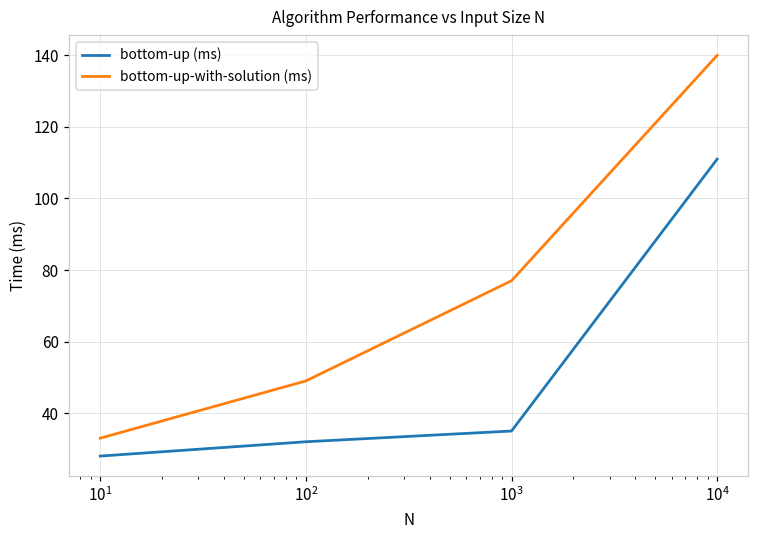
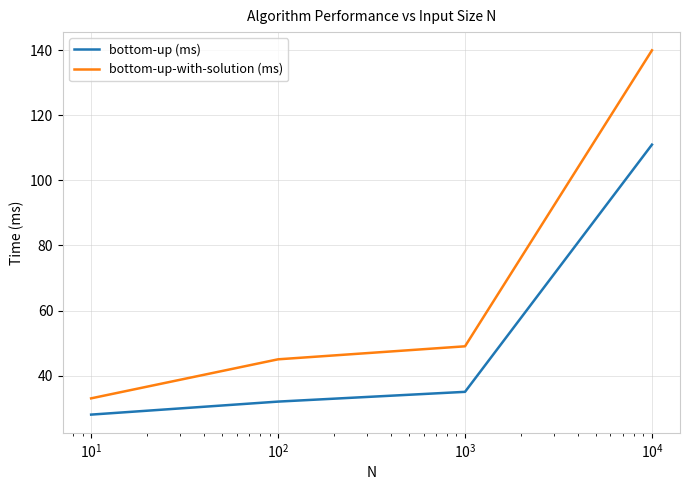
bottom-up-with-solution (ms), 10^2: 49 -> 45
bottom-up-with-solution (ms), 10^3: 77 -> 49
